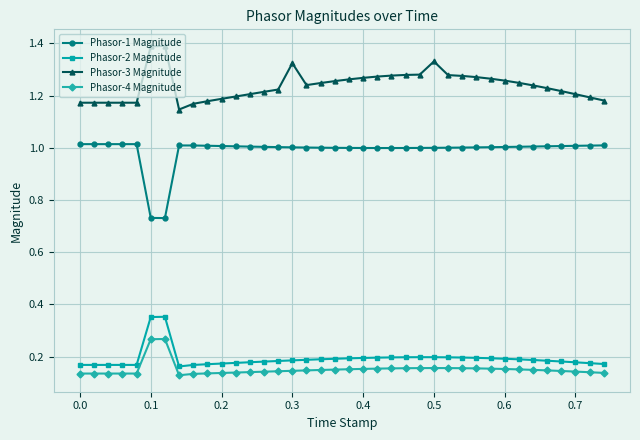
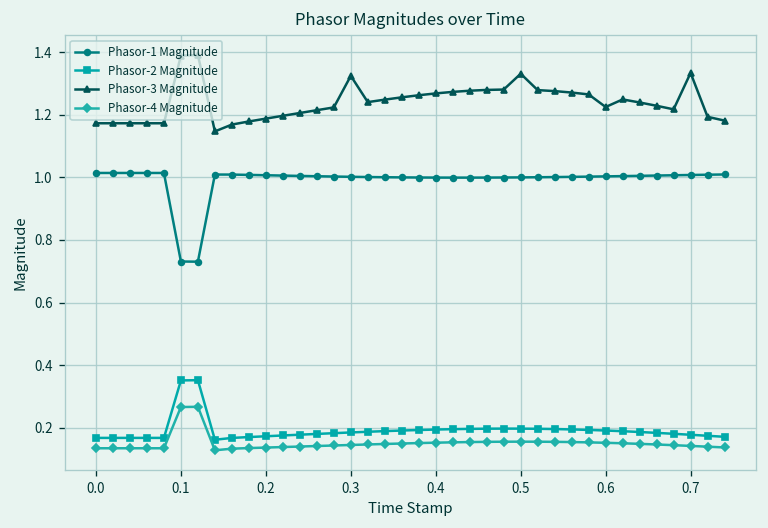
Phasor-3 Magnitude, 0.6: 1.26 -> 1.22
Phasor-3 Magnitude, 0.7: 1.21 -> 1.33
